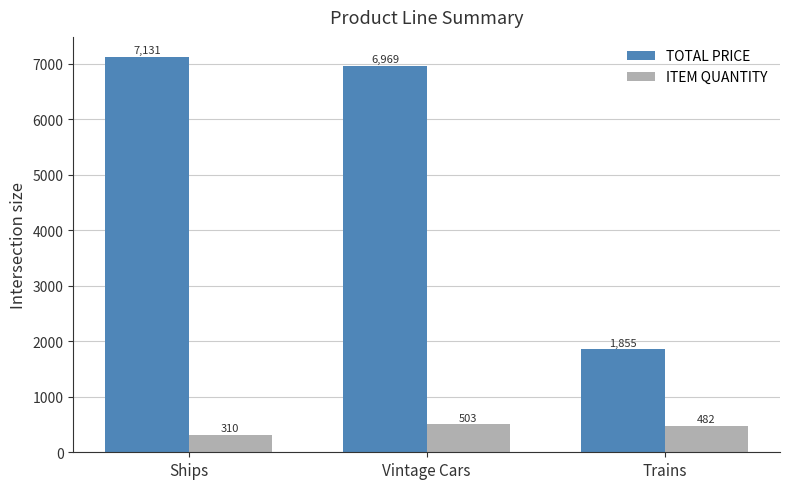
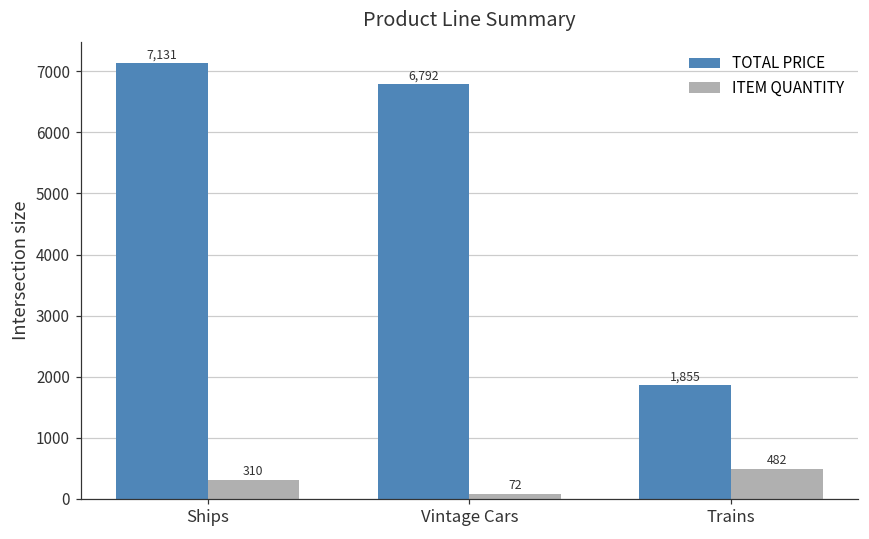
TOTAL PRICE, Vintage Cars: 6,969 -> 6,792
ITEM QUANTITY, Vintage Cars: 503 -> 72
